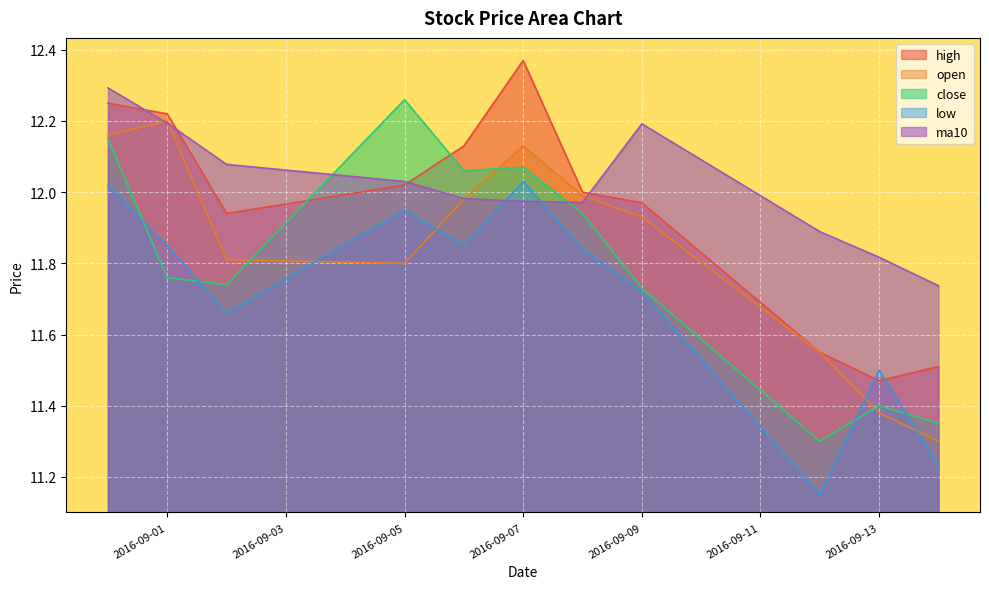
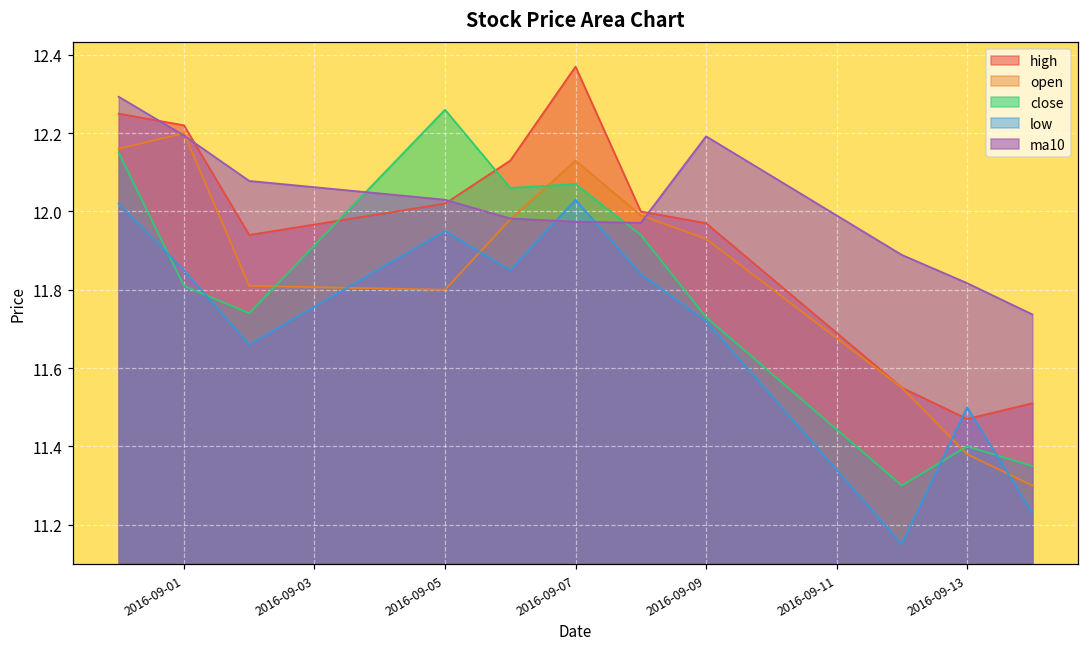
close, 2016-09-01: 11.76 -> 11.81
